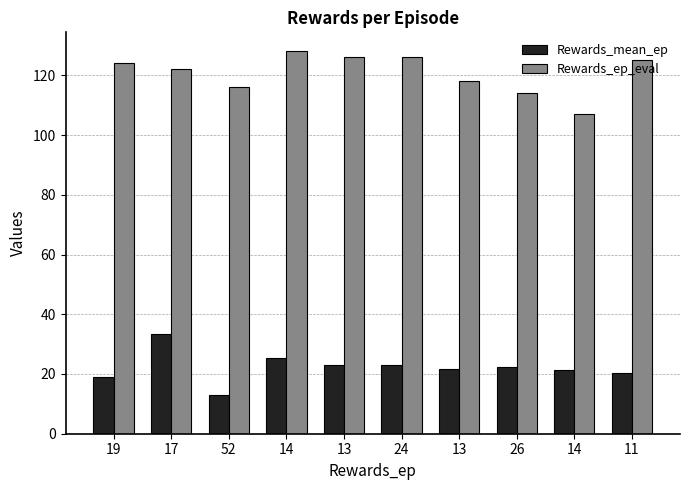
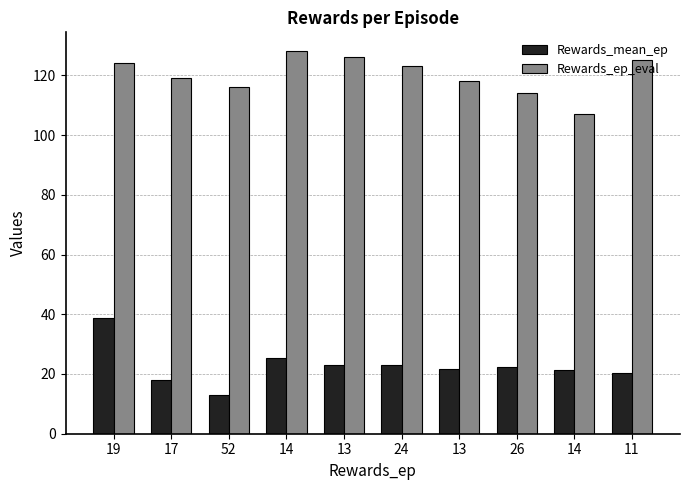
Rewards_mean_ep, 19: 19 -> 39
Rewards_mean_ep, 17: 33 -> 18
Rewards_ep_eval, 17: 122 -> 119
Rewards_ep_eval, 24: 126 -> 123
